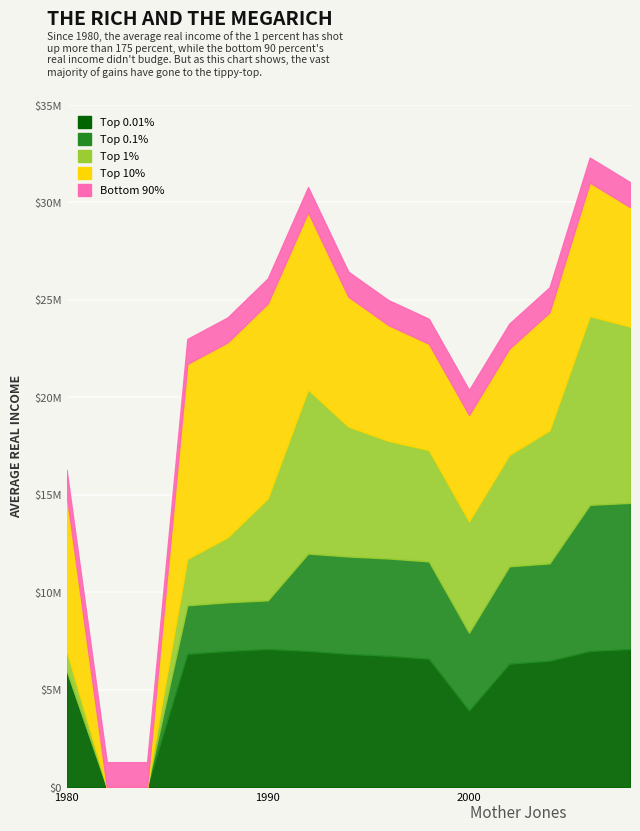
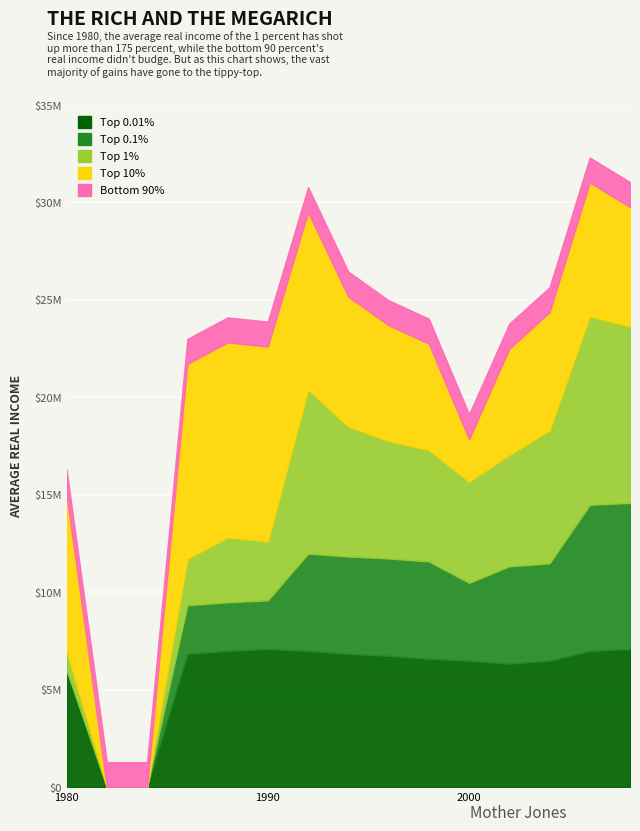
Top 1%, 1990: $5200000 -> $3000000
Top 0.01%, 2000: $3900000 -> $6500000
Top 1%, 2000: $5700000 -> $5200000
Top 10%, 2000: $5500000 -> $2200000
